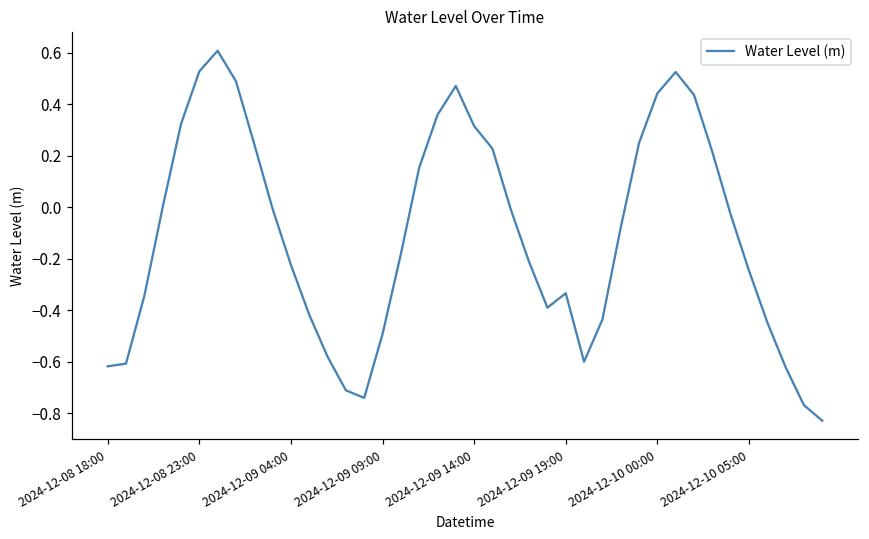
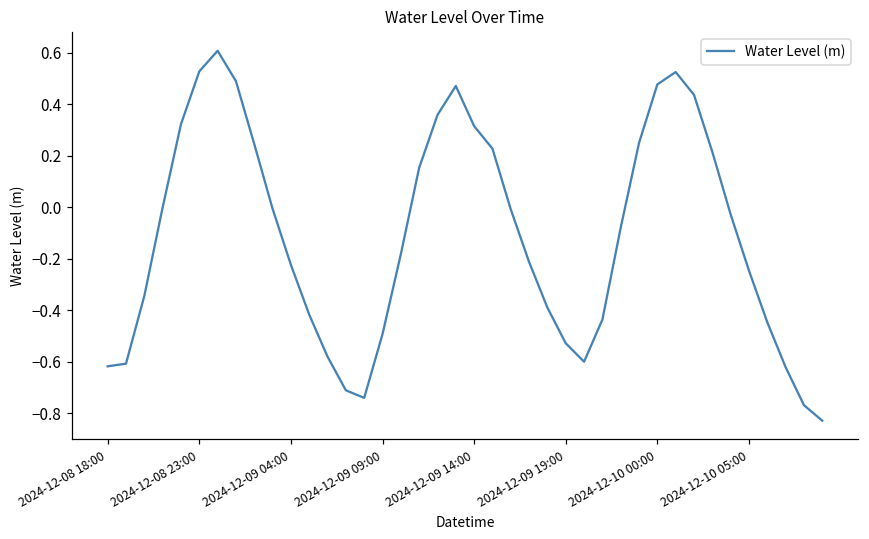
2024-12-09 19:00: -0.33 -> -0.53
2024-12-10 00:00: 0.44 -> 0.48
